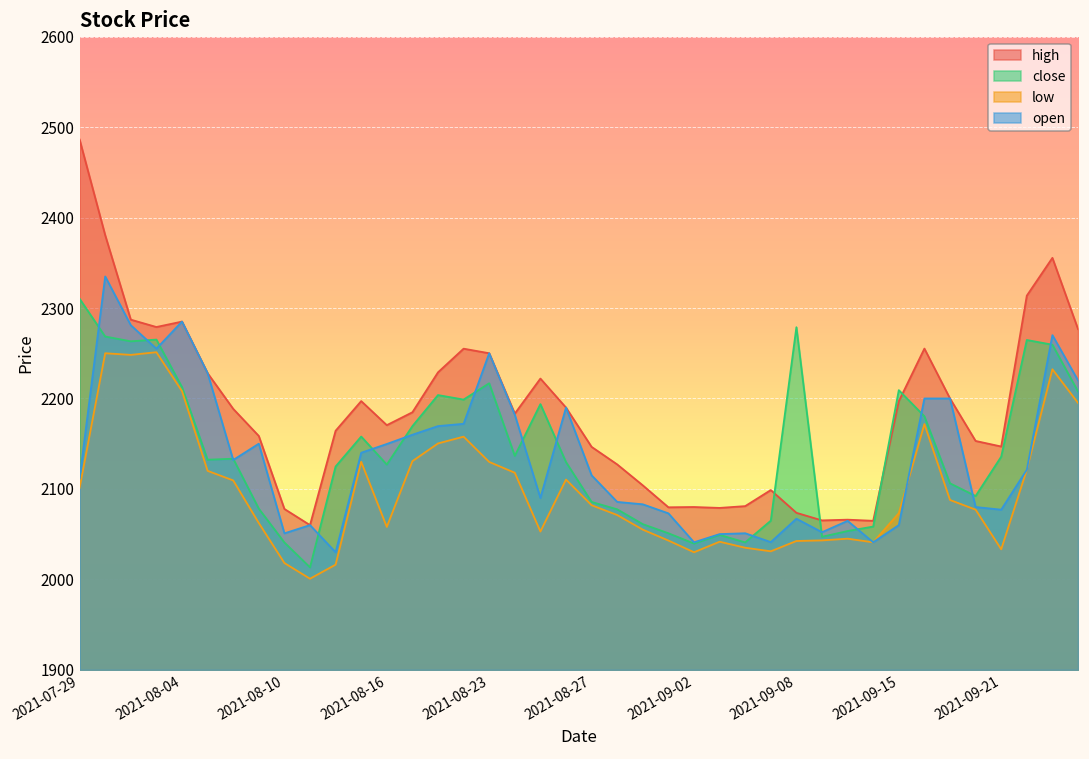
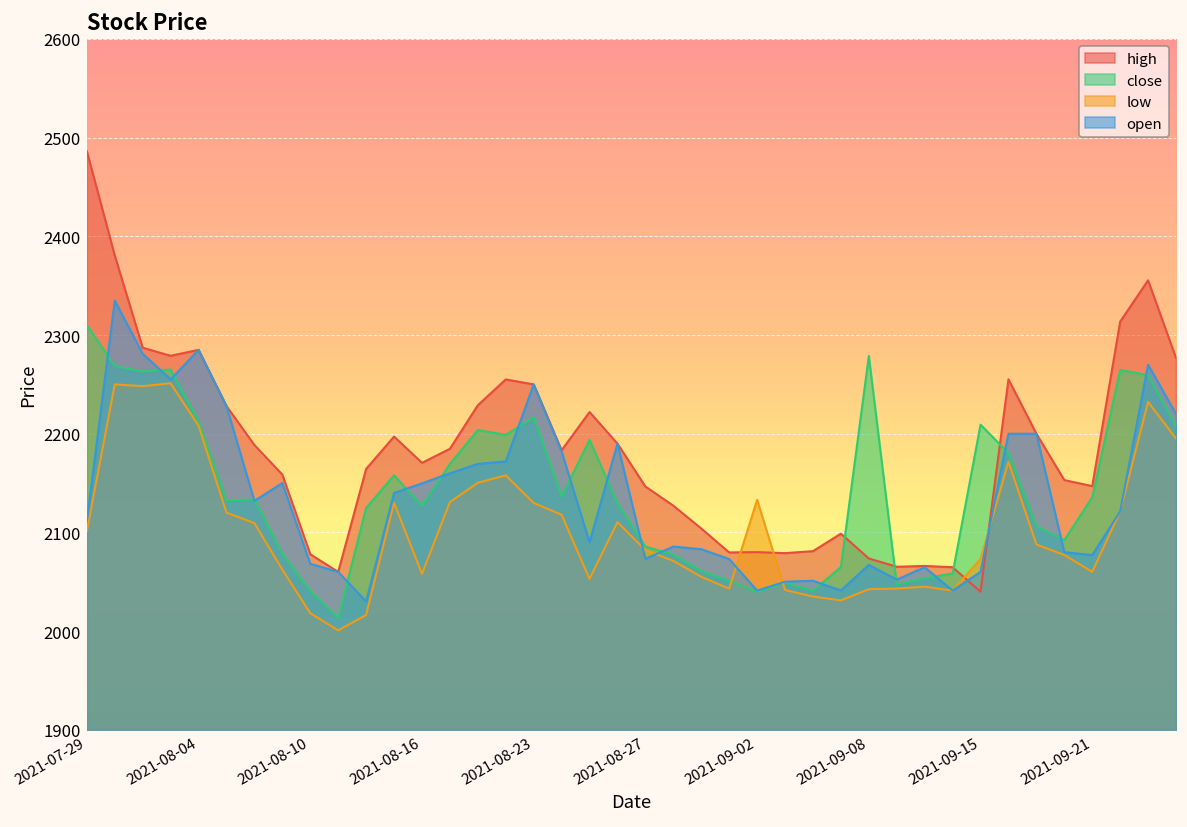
open, 2021-08-10: 2050 -> 2070
open, 2021-08-27: 2120 -> 2070
low, 2021-09-02: 2030 -> 2130
high, 2021-09-15: 2200 -> 2040
low, 2021-09-21: 2030 -> 2060
